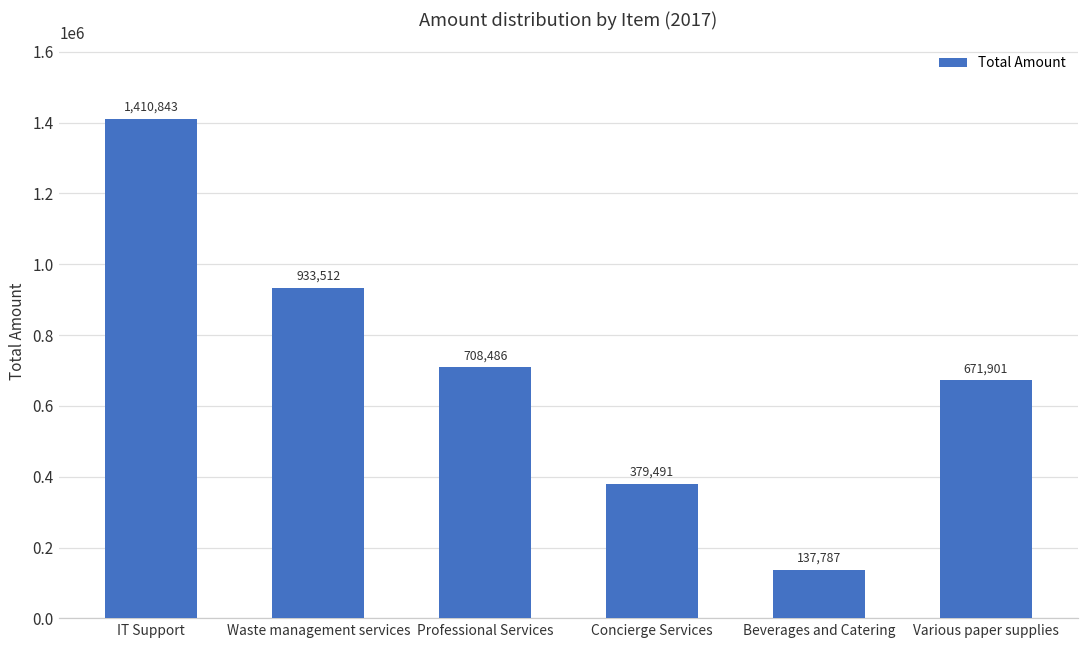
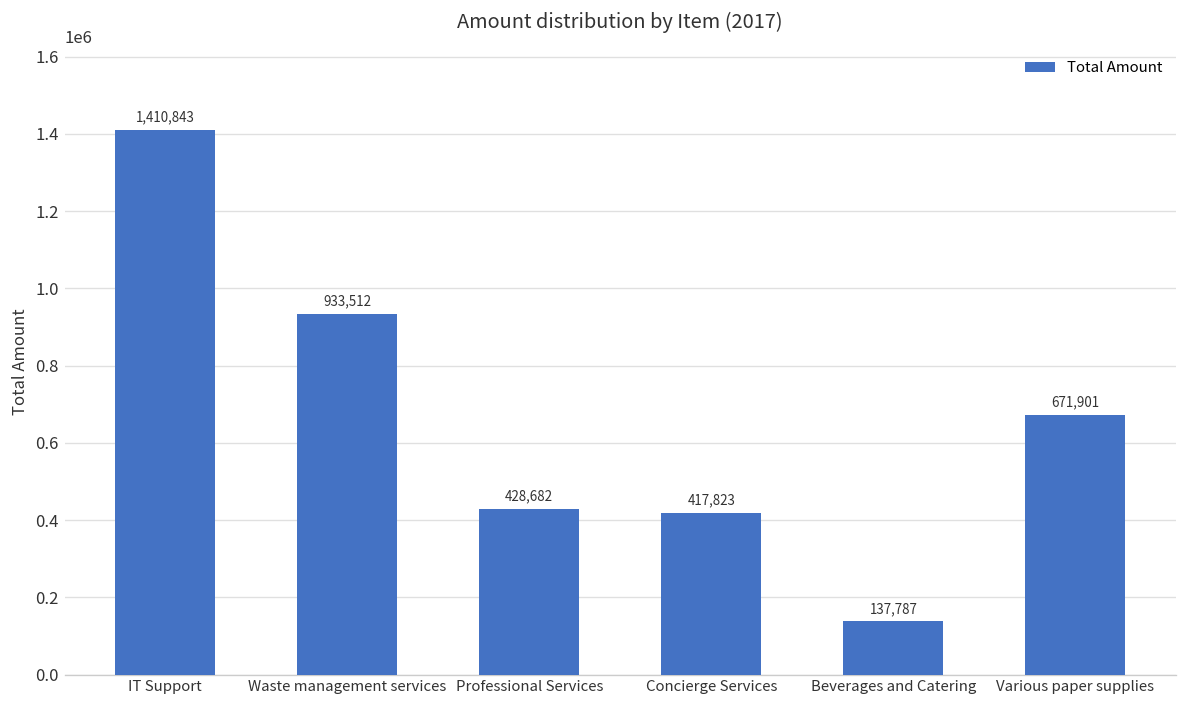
Professional Services: 708,486 -> 428,682
Concierge Services: 379,491 -> 417,823
